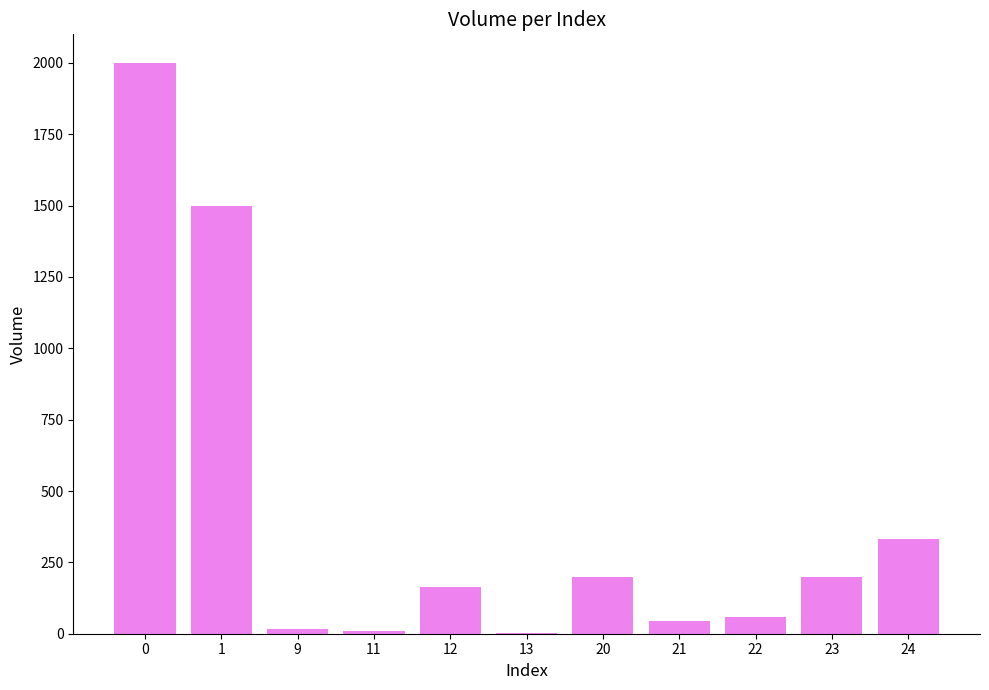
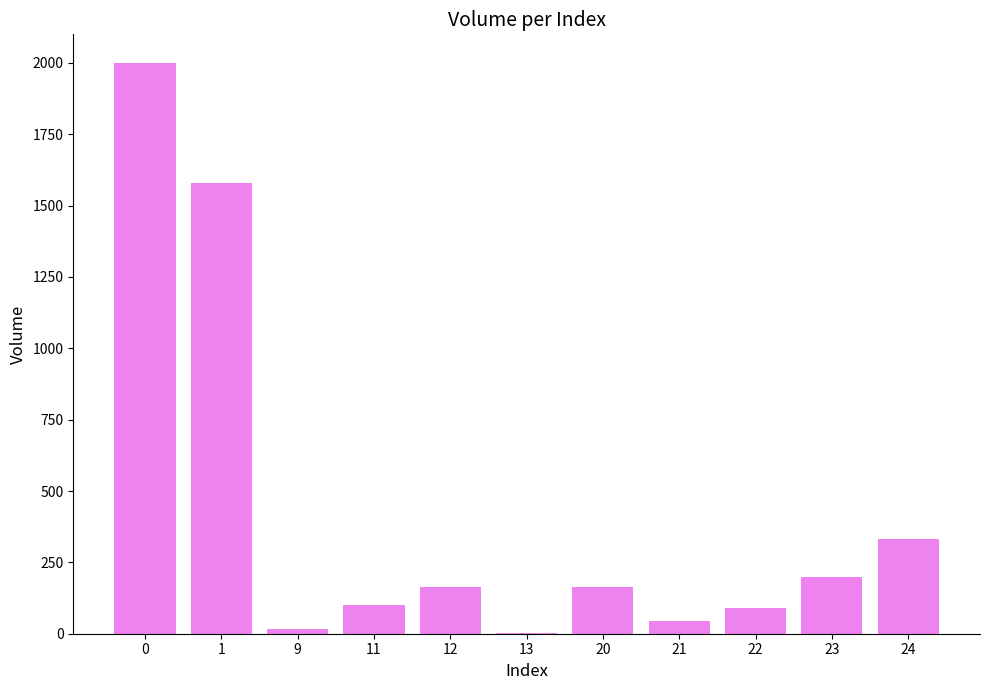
1: 1500 -> 1580
11: 10 -> 100
20: 200 -> 160
22: 60 -> 90
